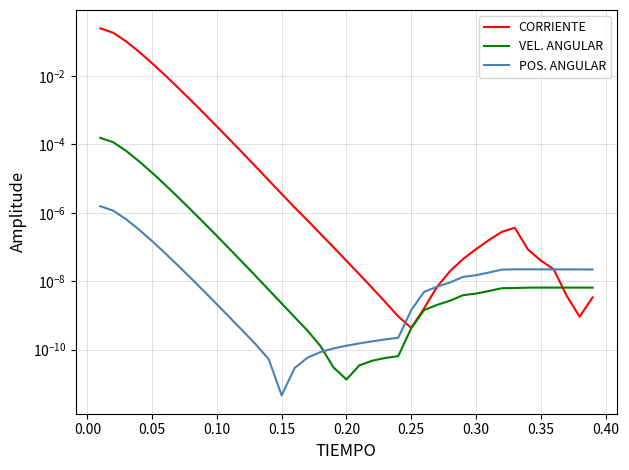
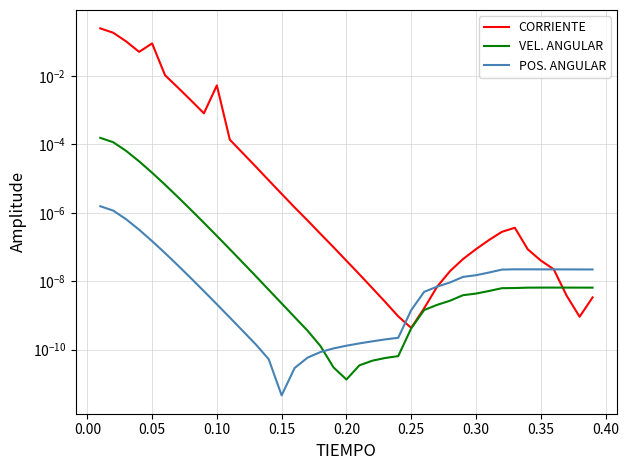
CORRIENTE, 0.05: 0.02 -> 0.09
CORRIENTE, 0.10: 0.0003 -> 0.005
